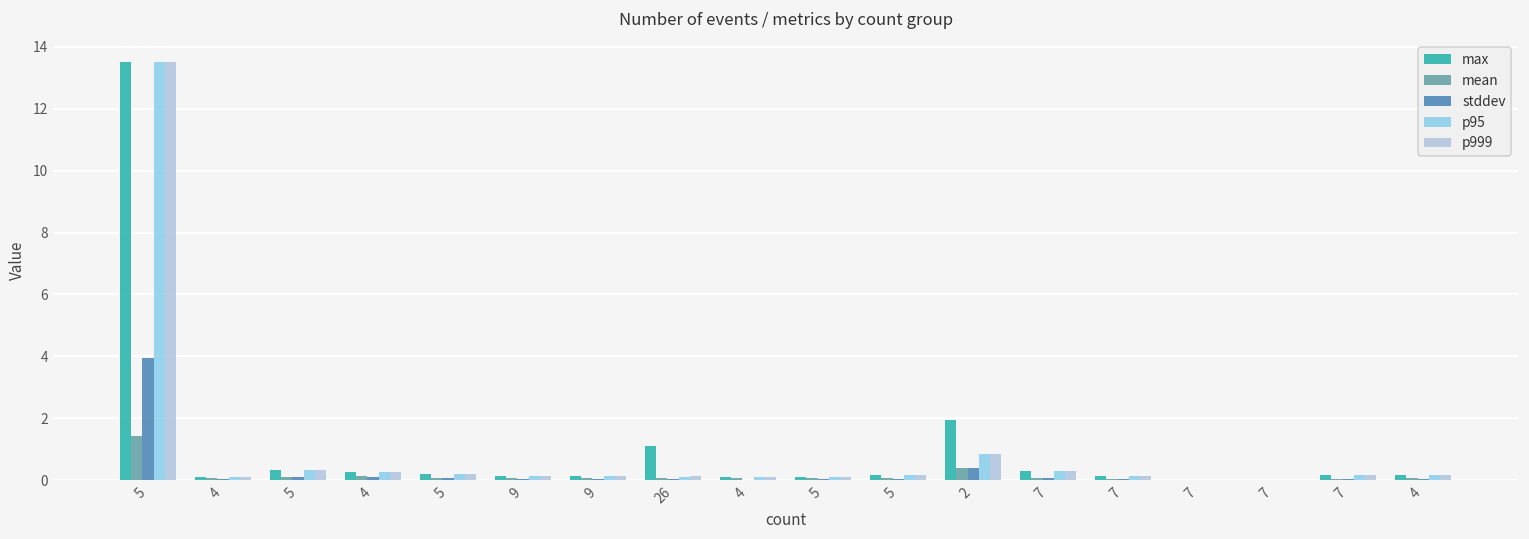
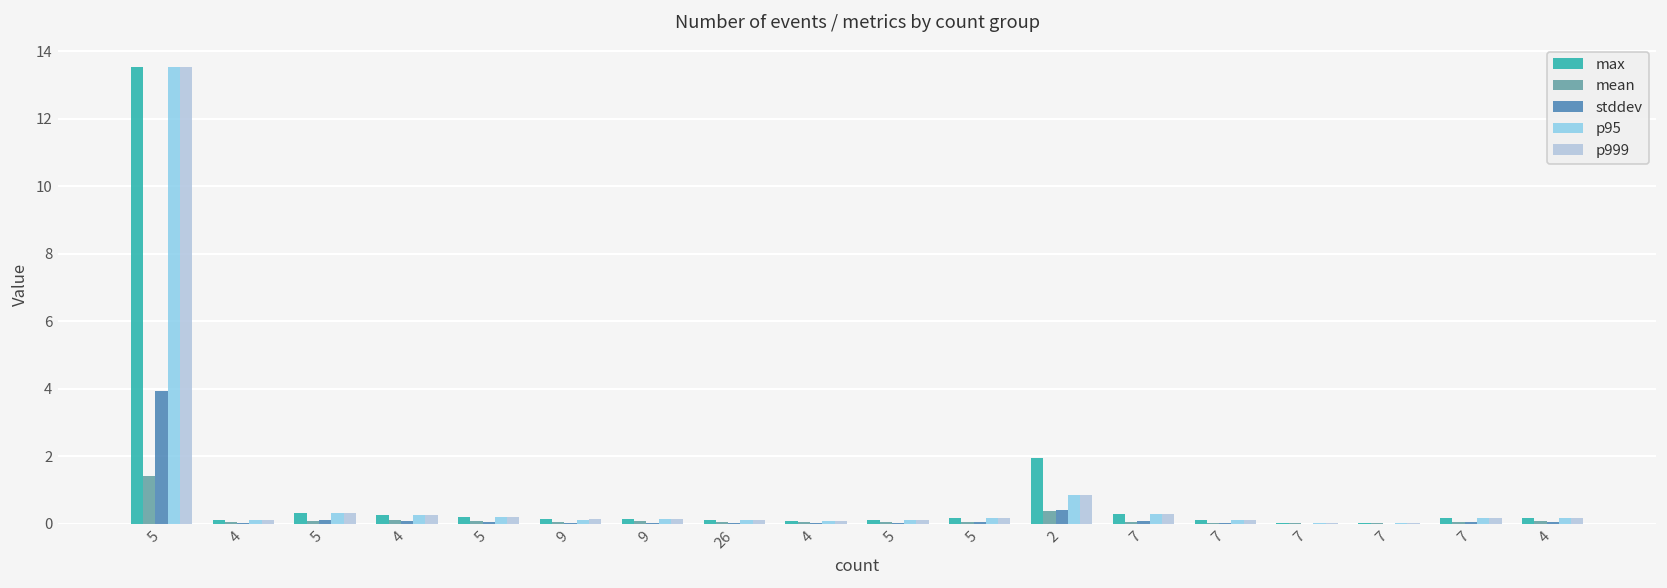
max, 26: 1.1 -> 0.1
